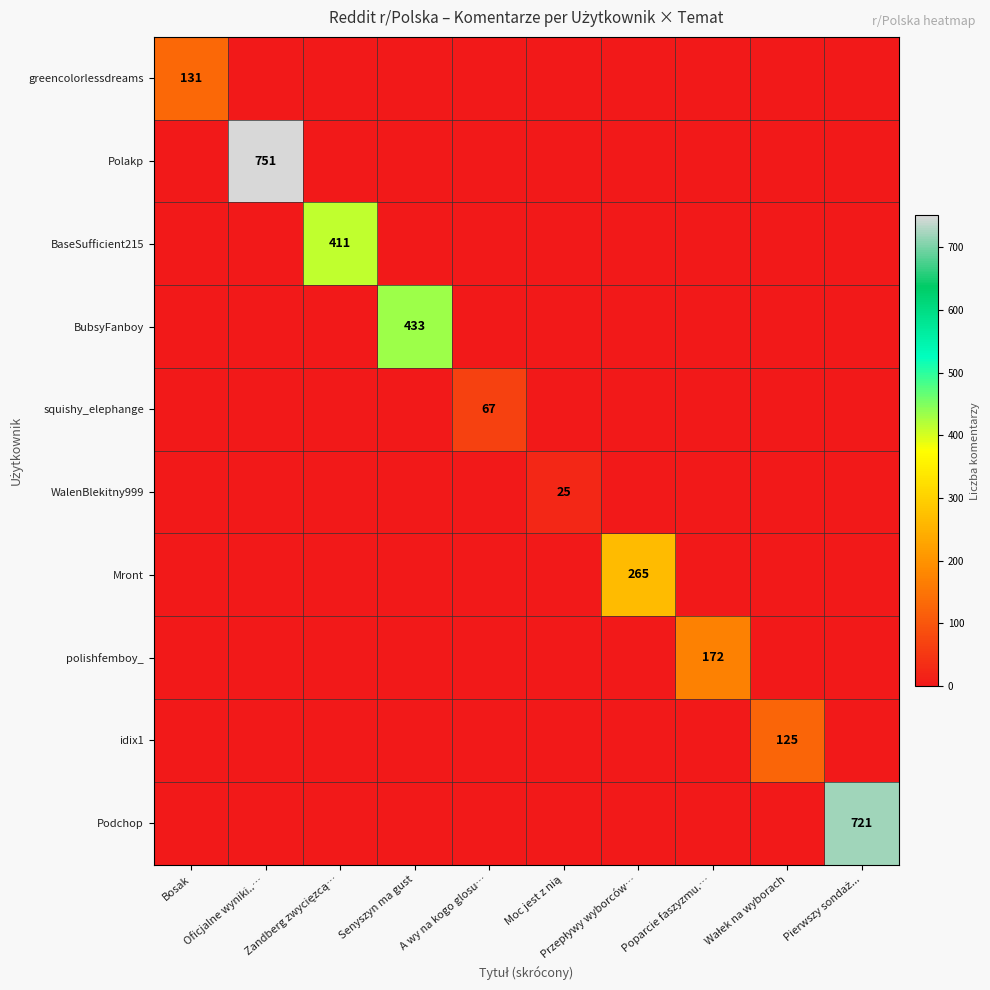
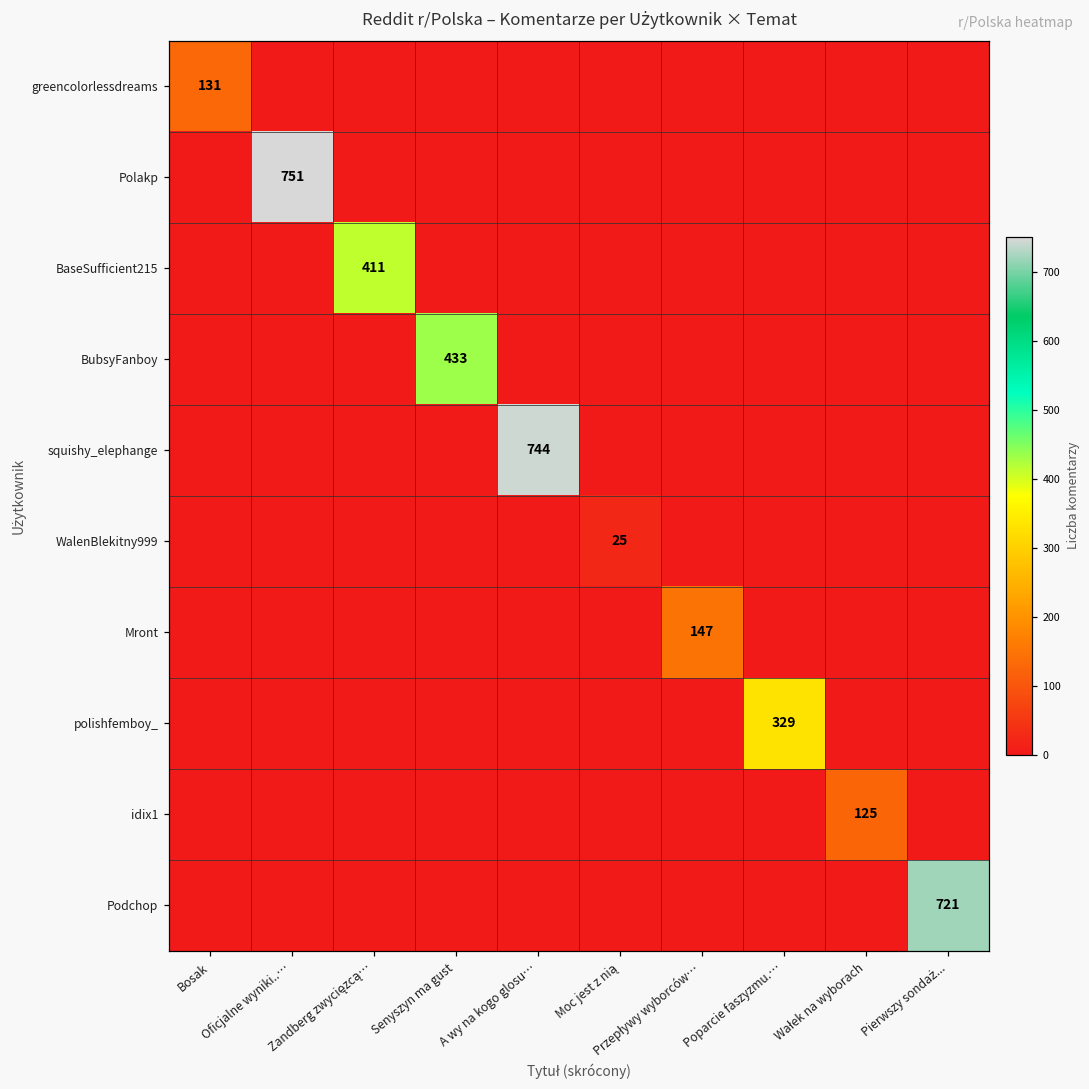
squishy_elephange, A wy na kogo glosu…: 67 -> 744
Mront, Przepływy wyborców…: 265 -> 147
polishfemboy_, Poparcie faszyzmu.…: 172 -> 329
